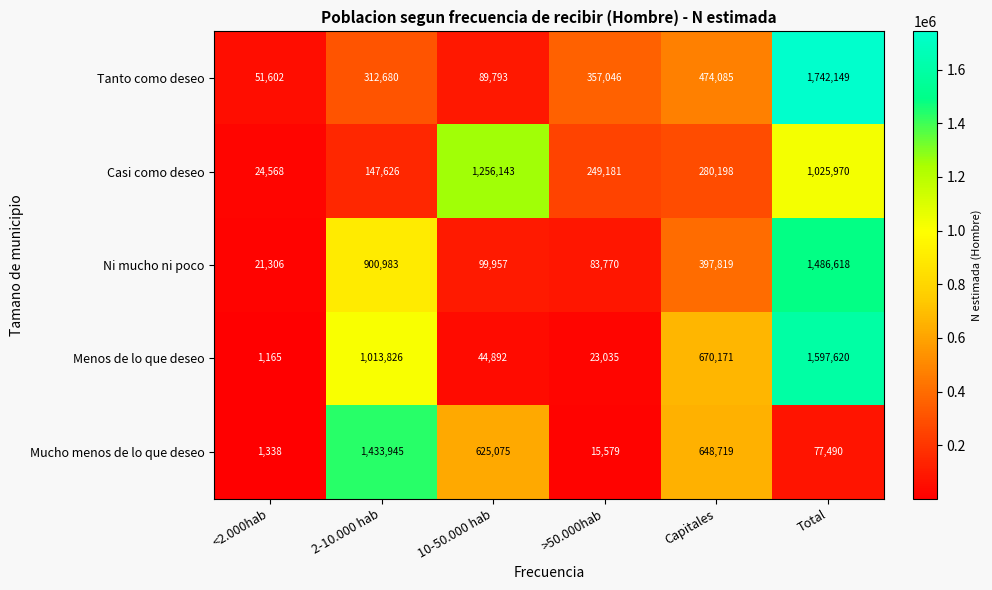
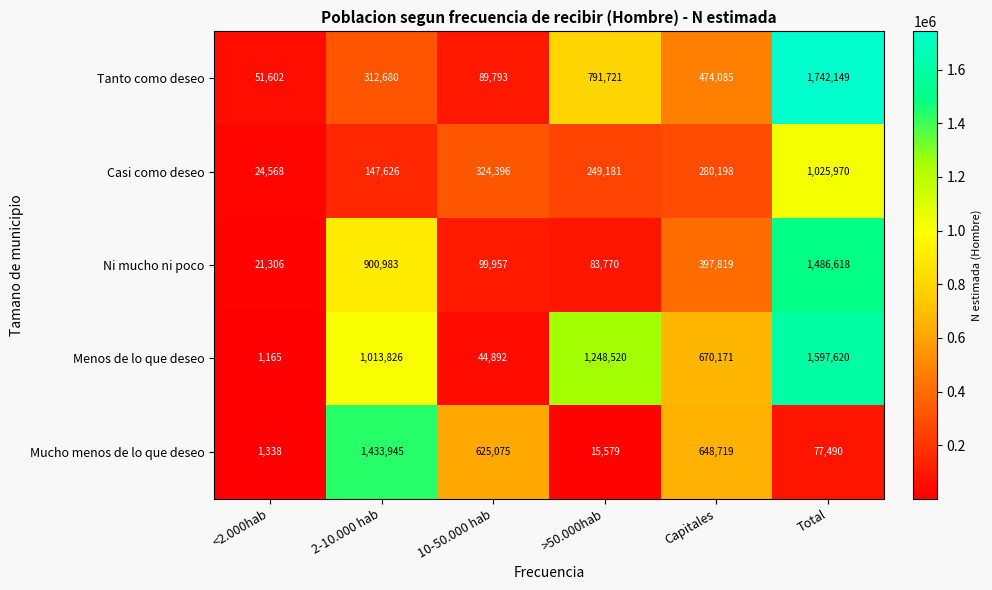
Tanto como deseo, >50.000hab: 357,046 -> 791,721
Casi como deseo, 10-50.000 hab: 1,256,143 -> 324,396
Menos de lo que deseo, >50.000hab: 23,035 -> 1,248,520
